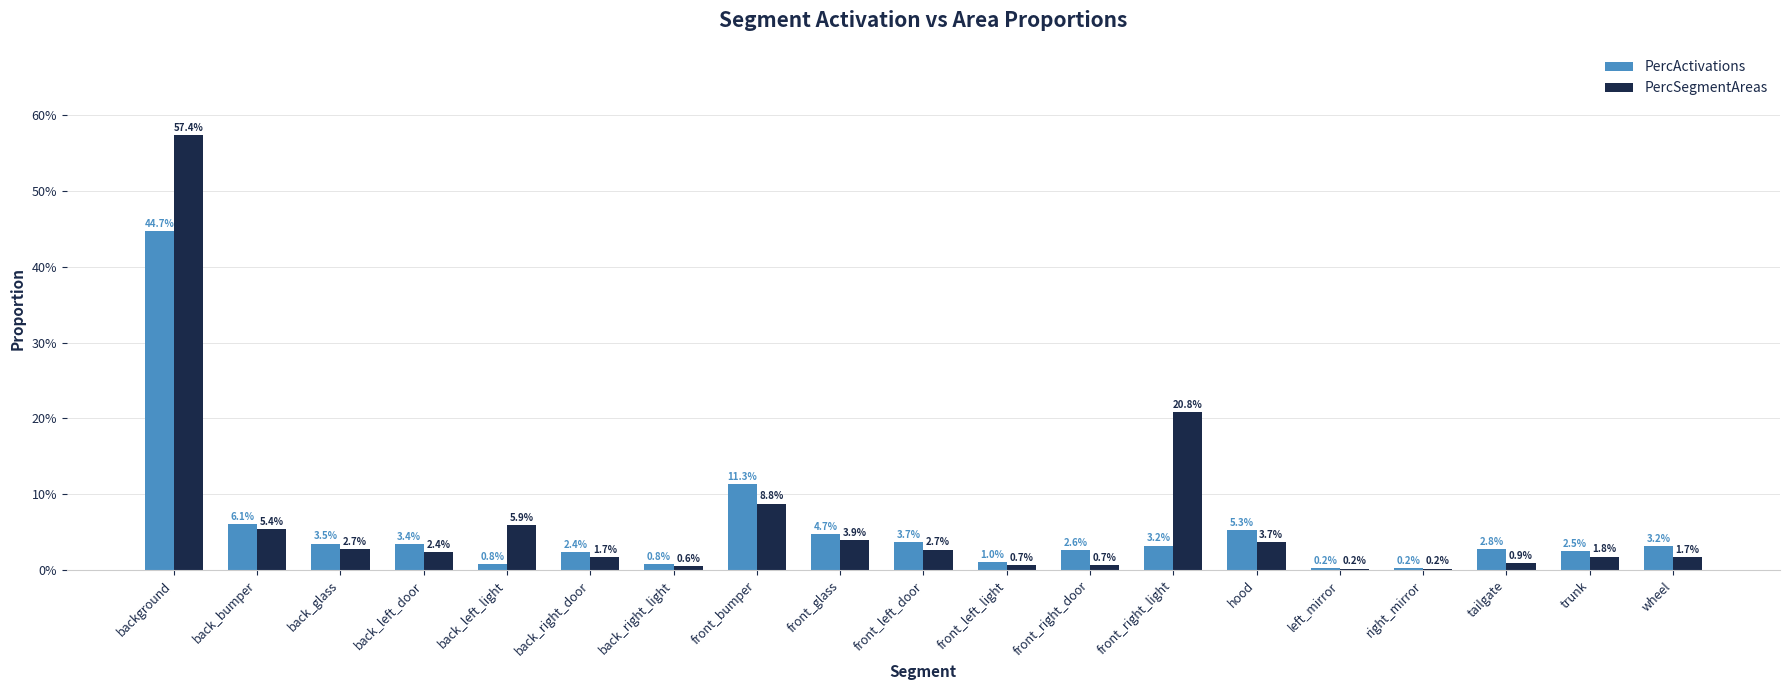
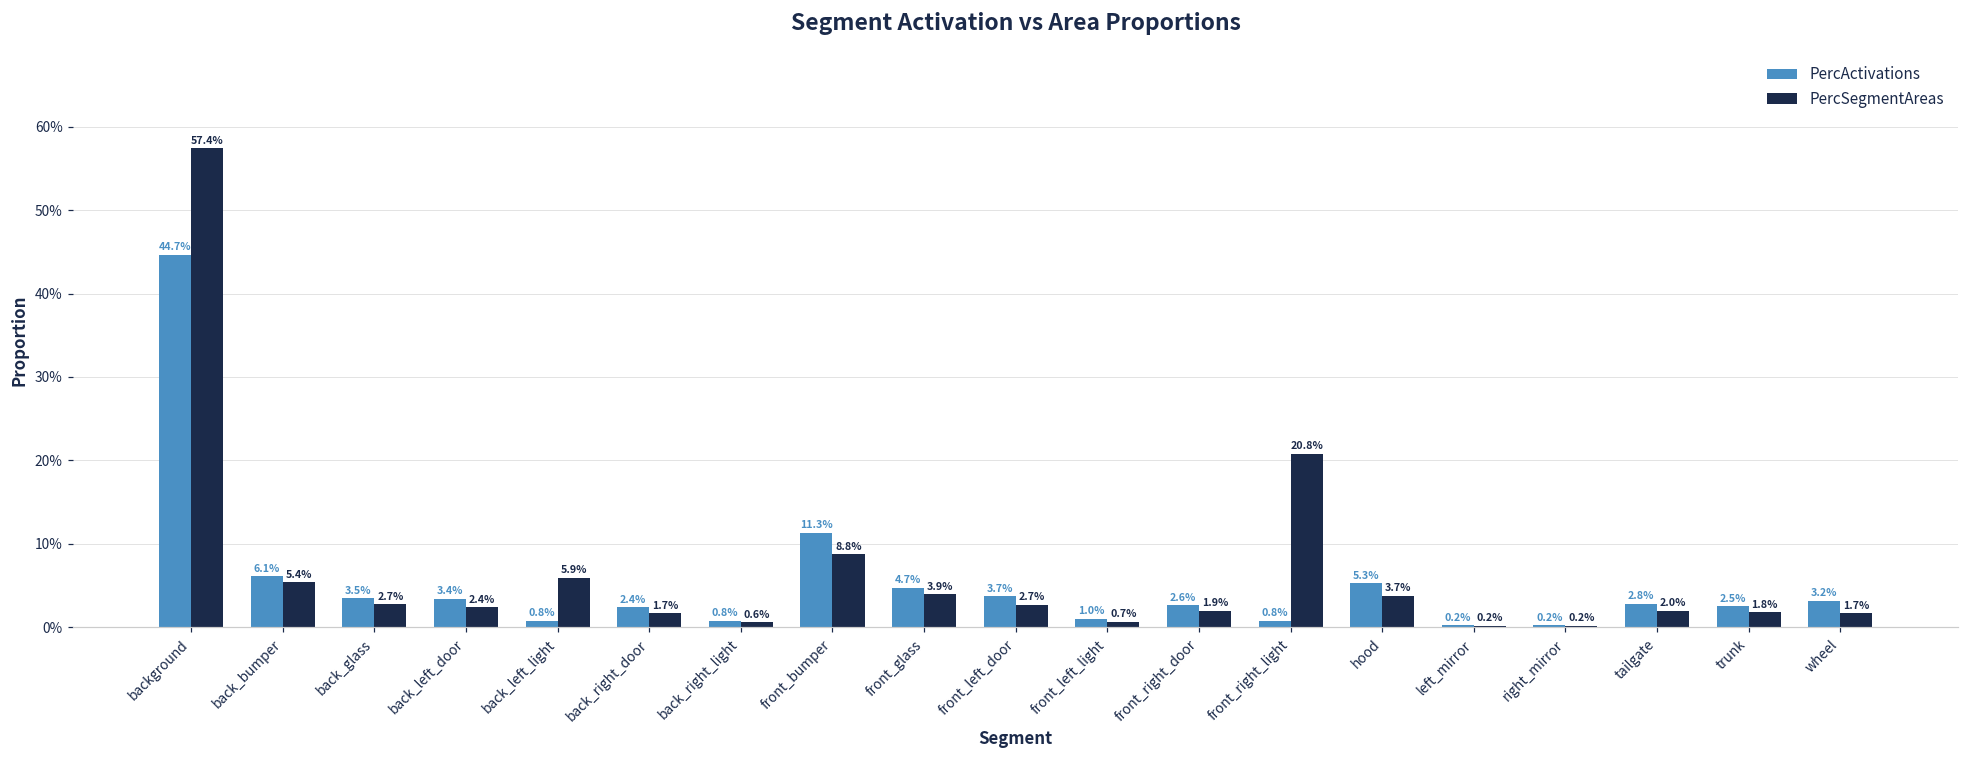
PercSegmentAreas, front_right_door: 0.7% -> 1.9%
PercActivations, front_right_light: 3.2% -> 0.8%
PercSegmentAreas, tailgate: 0.9% -> 2.0%
